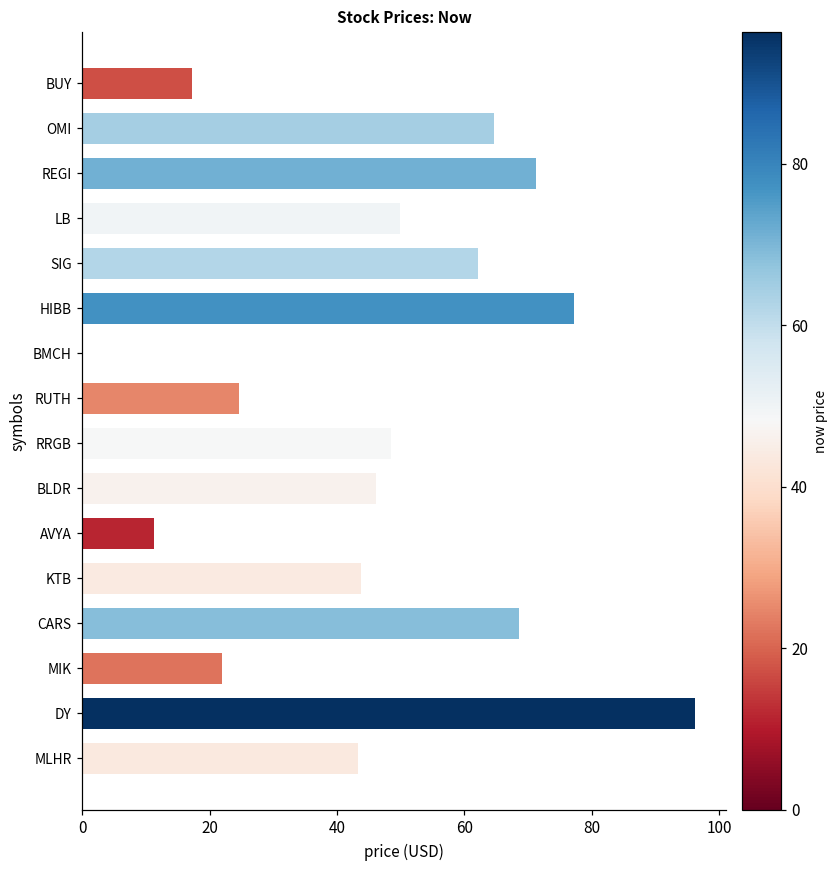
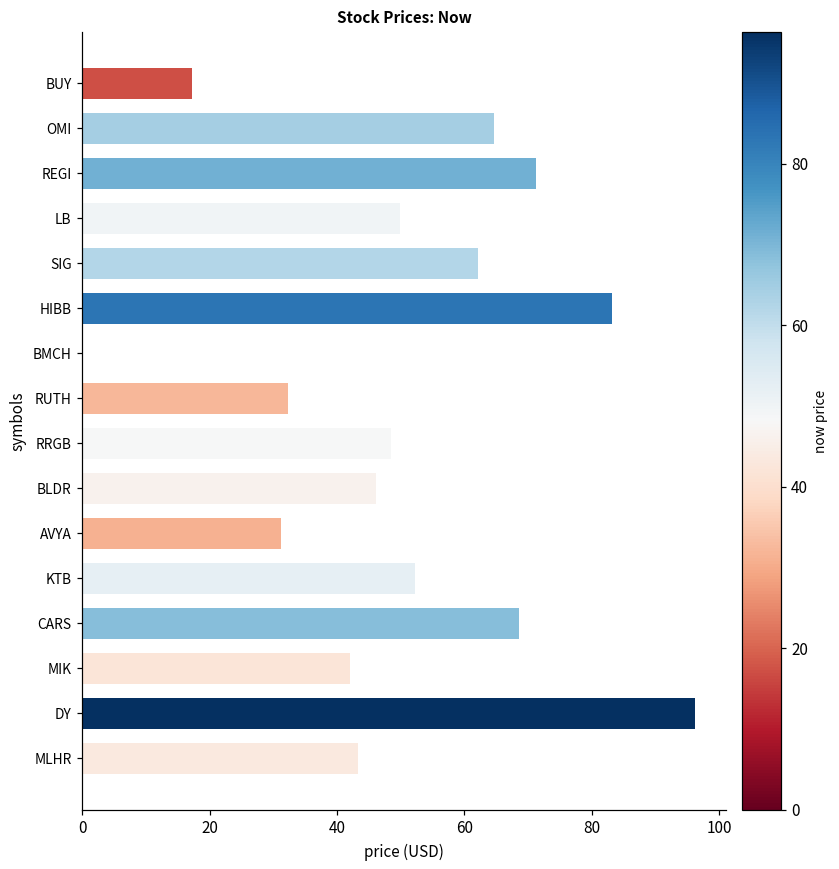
HIBB: 77 -> 83
RUTH: 25 -> 32
AVYA: 11 -> 31
KTB: 44 -> 52
MIK: 22 -> 42
